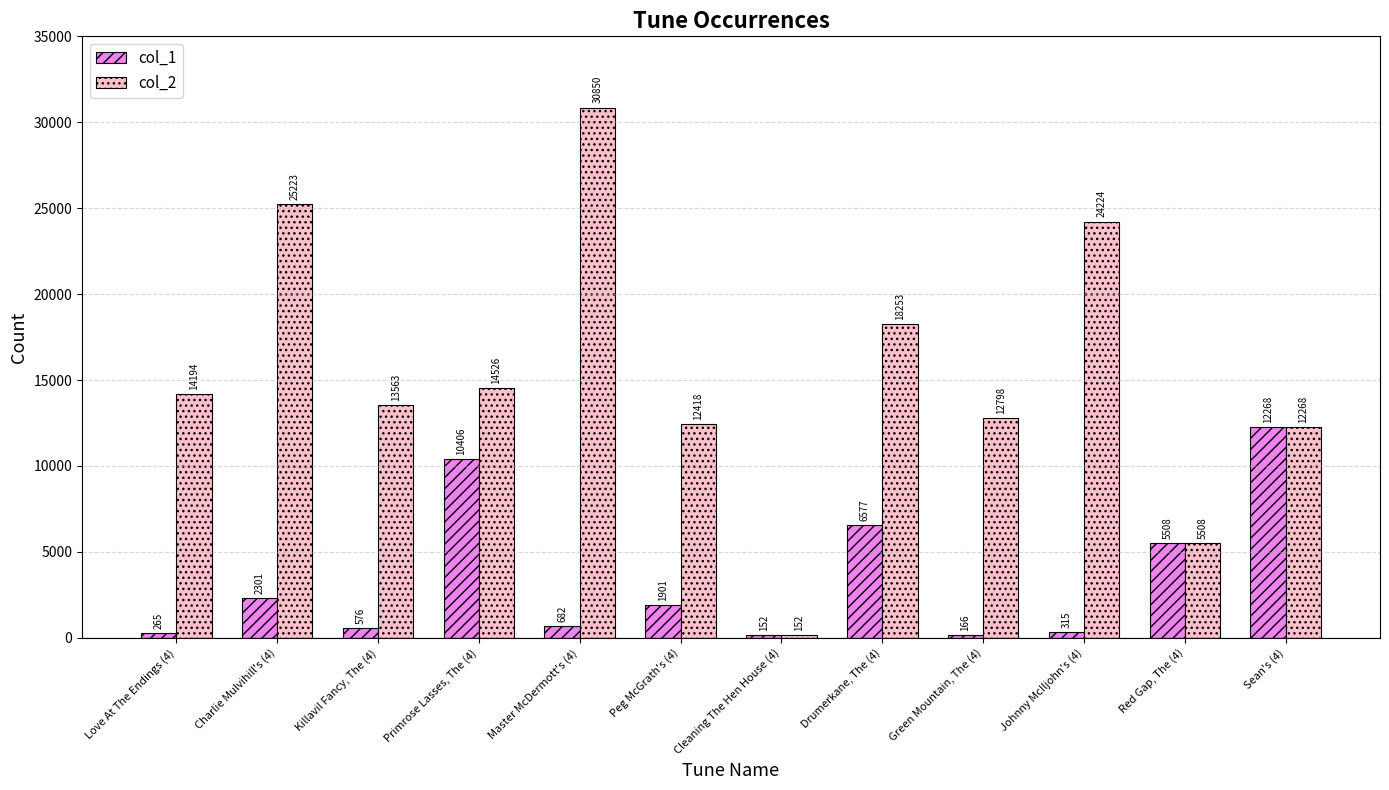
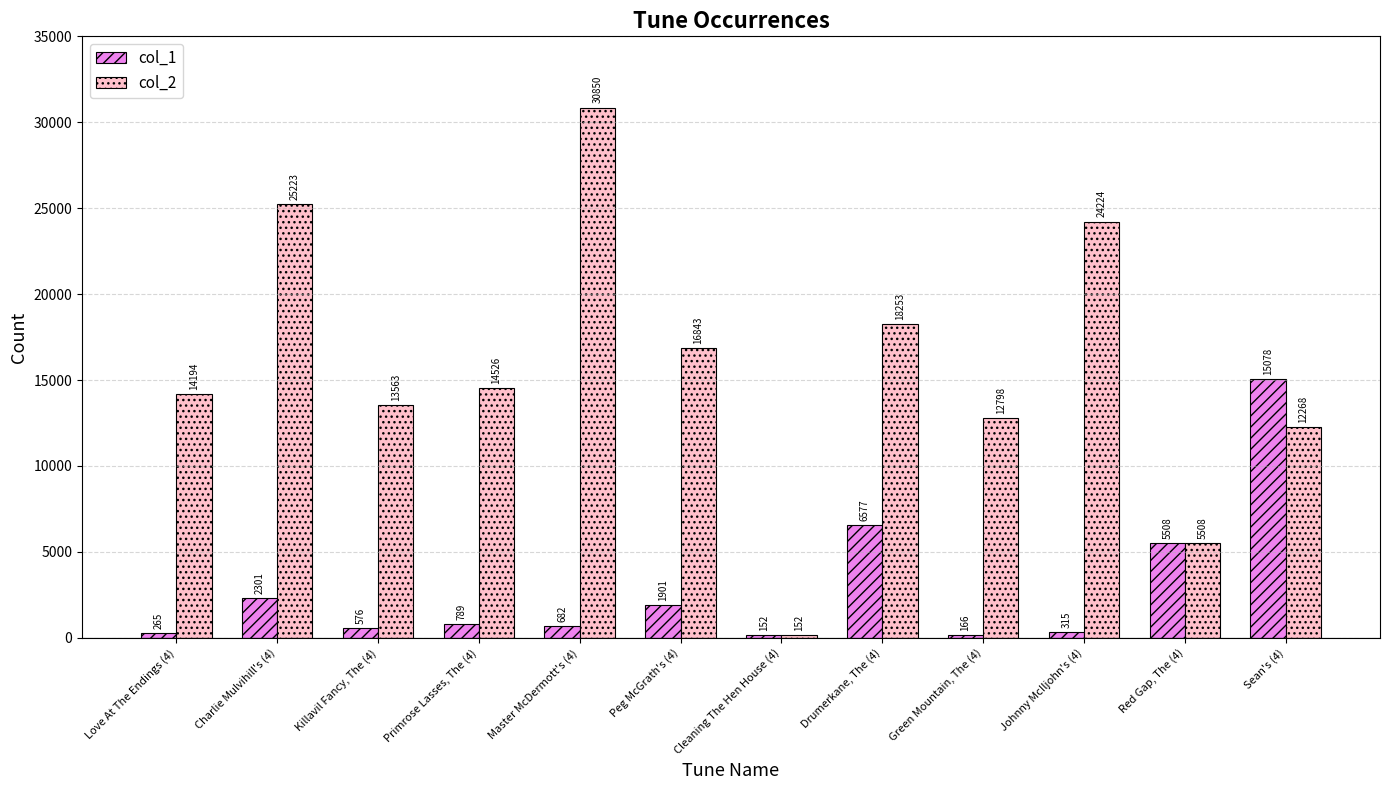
col_1, Primrose Lasses, The (4): 10406 -> 789
col_2, Peg McGrath's (4): 12418 -> 16843
col_1, Sean's (4): 12268 -> 15078
